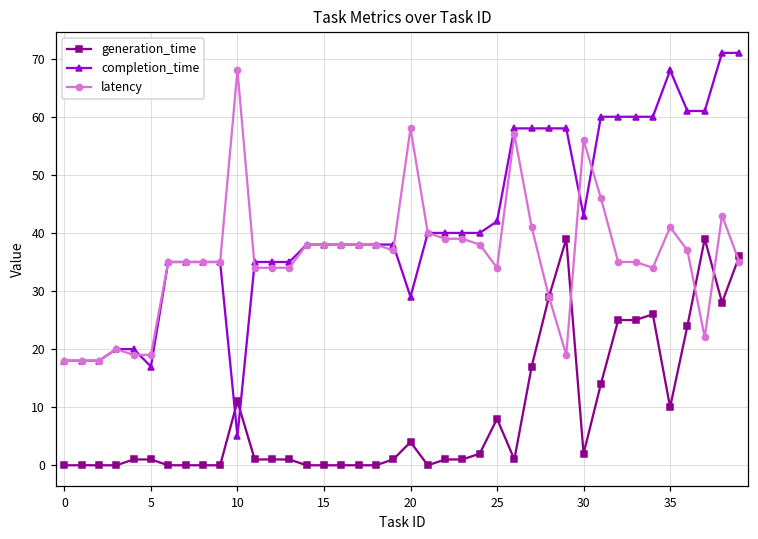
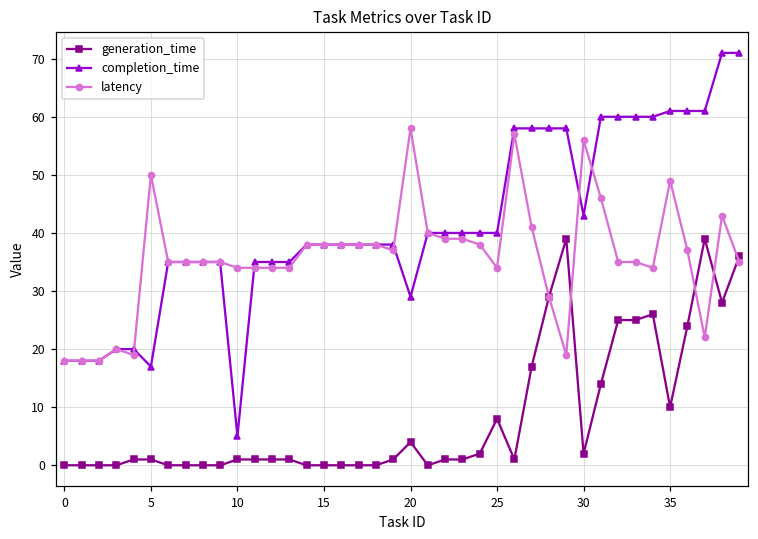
latency, 5: 19 -> 50
generation_time, 10: 11 -> 1
latency, 10: 68 -> 34
completion_time, 25: 42 -> 40
completion_time, 35: 68 -> 61
latency, 35: 41 -> 49
